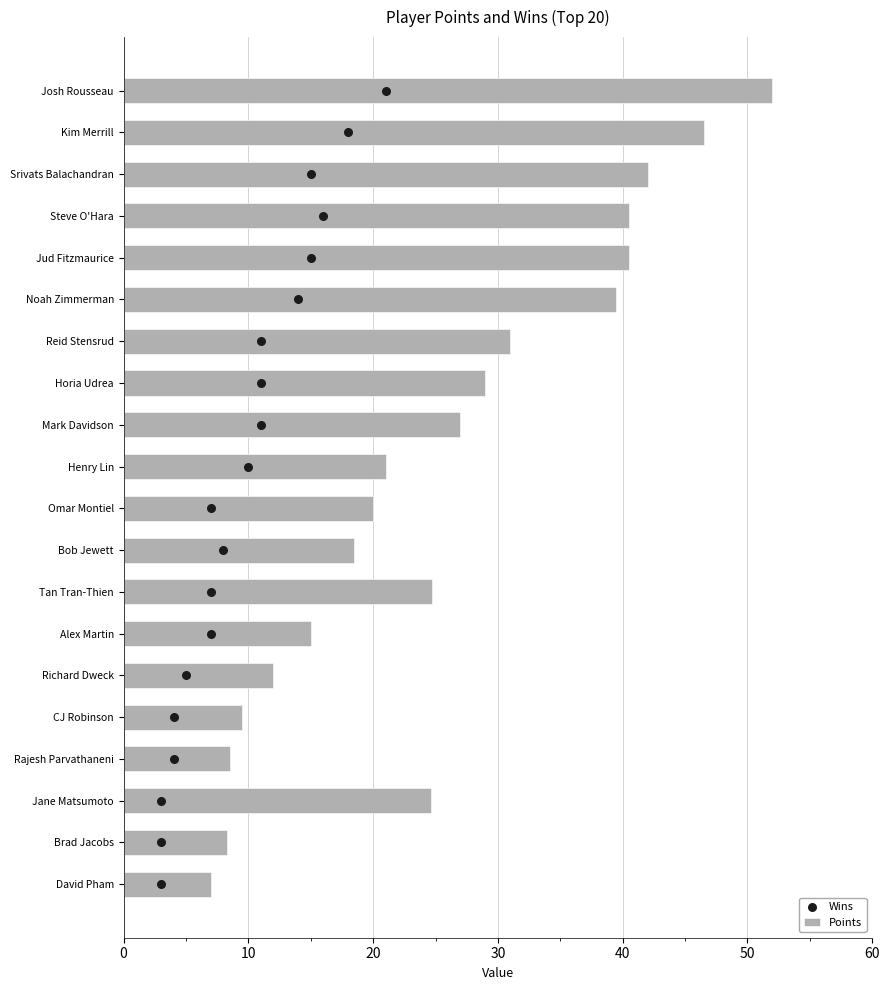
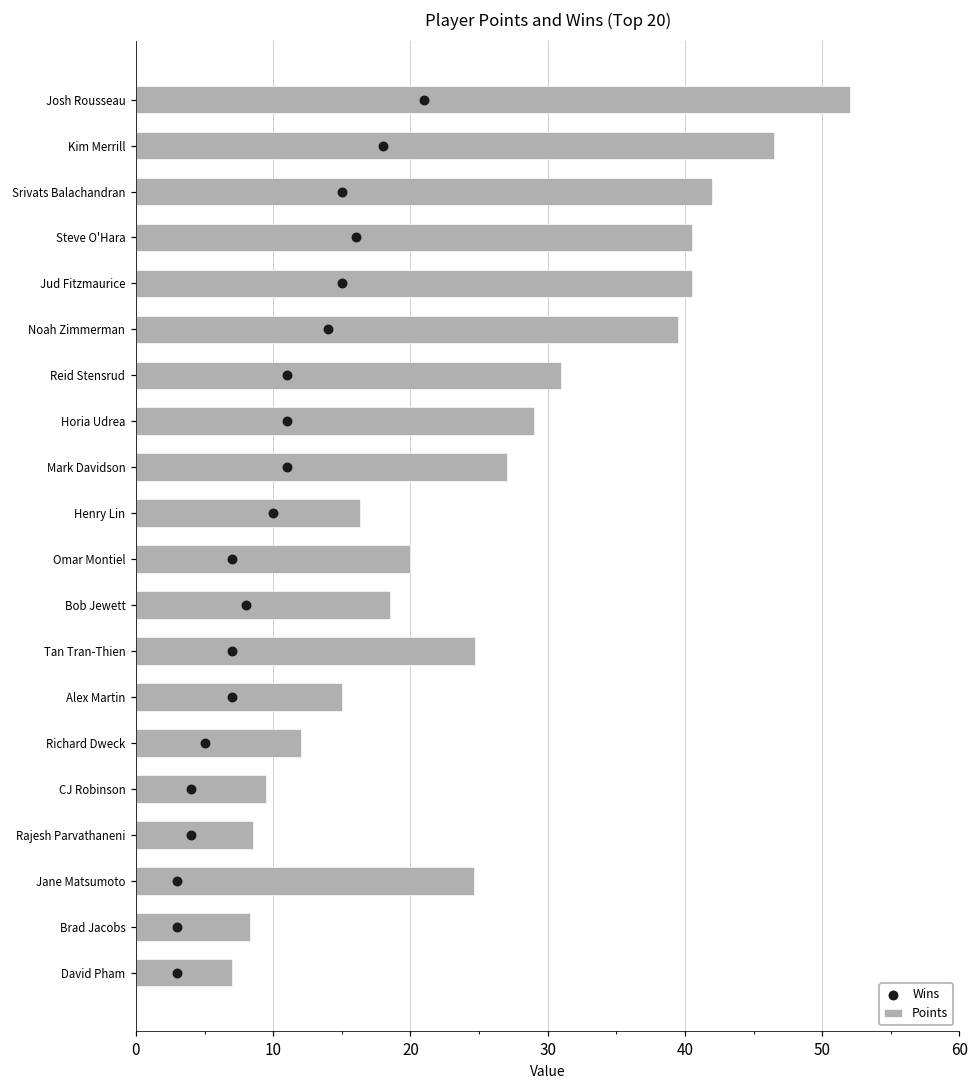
Points, Henry Lin: 21.0 -> 16.3
